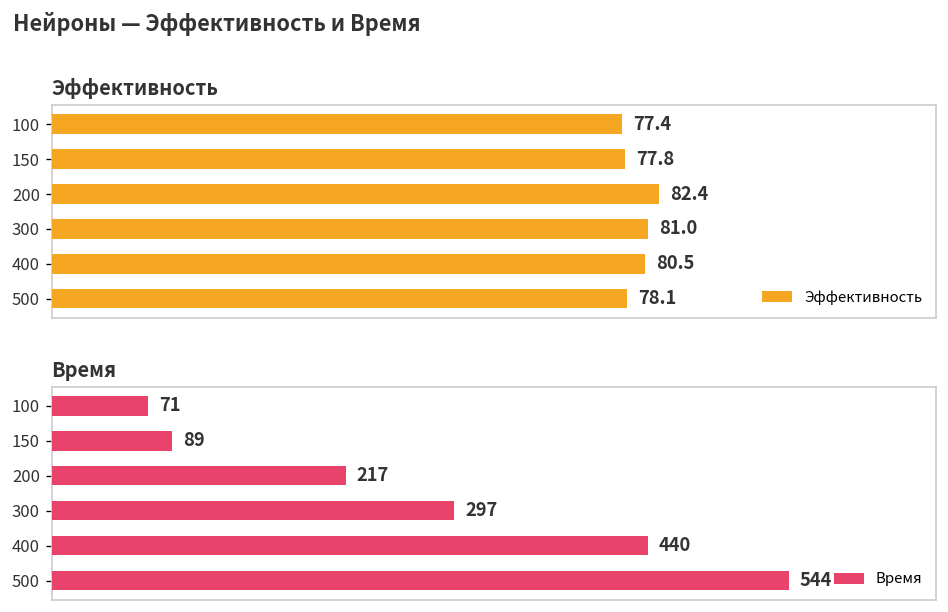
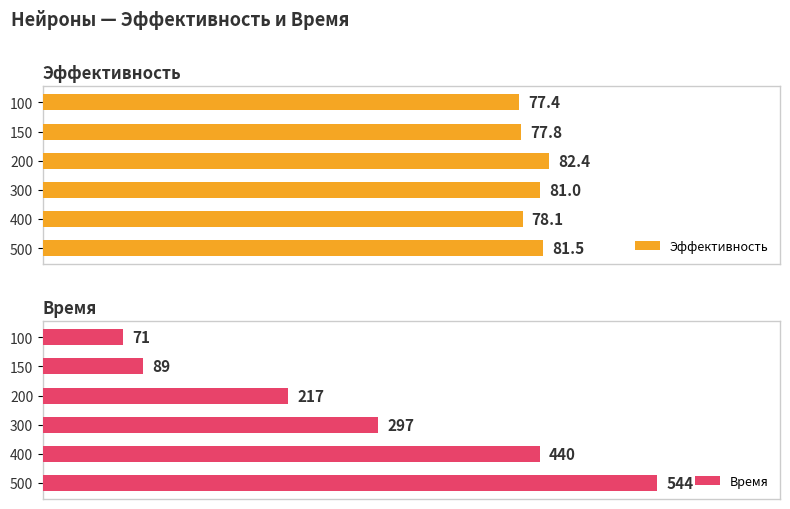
Эффективность, 400: 80.5 -> 78.1
Эффективность, 500: 78.1 -> 81.5
